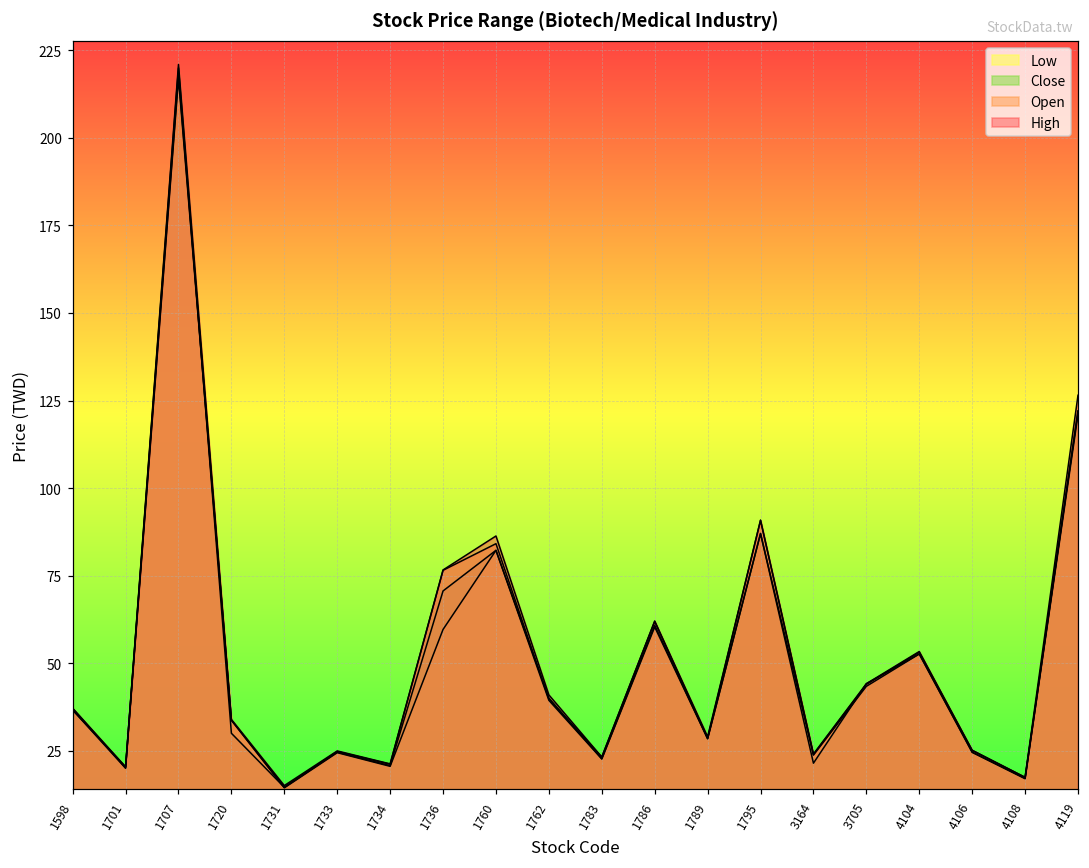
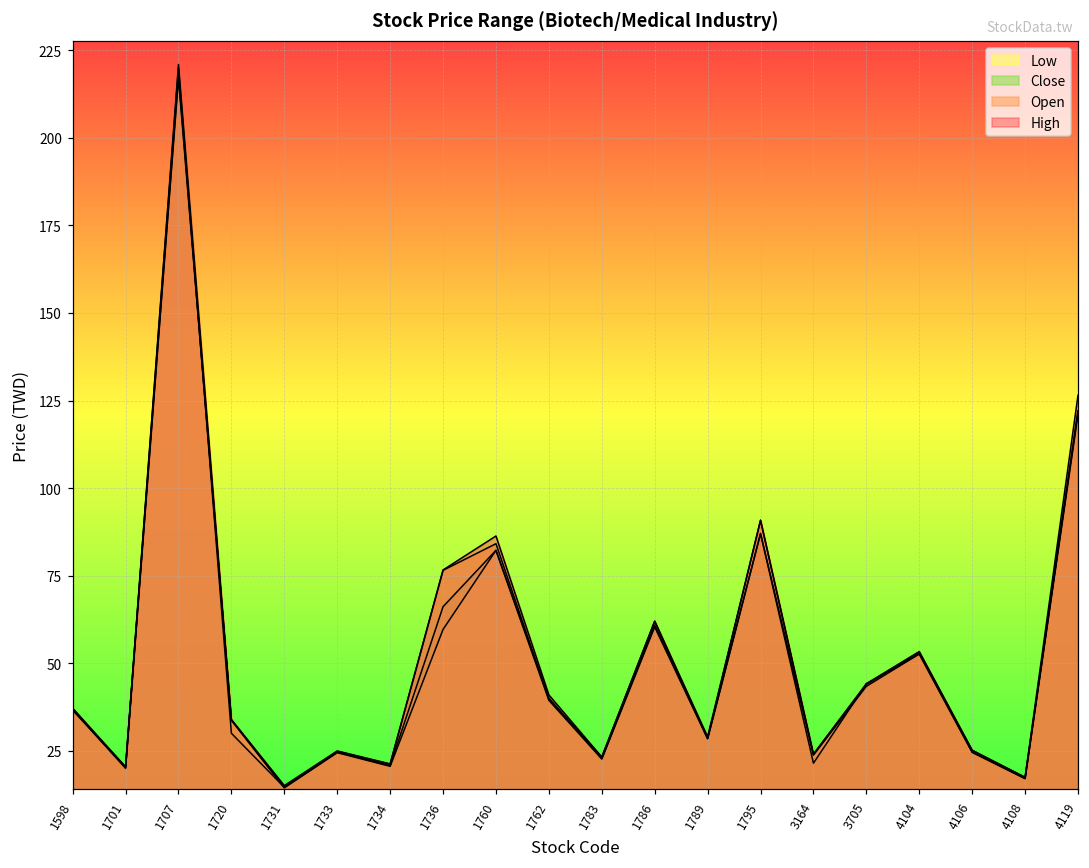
Close, 1736: 71 -> 66
